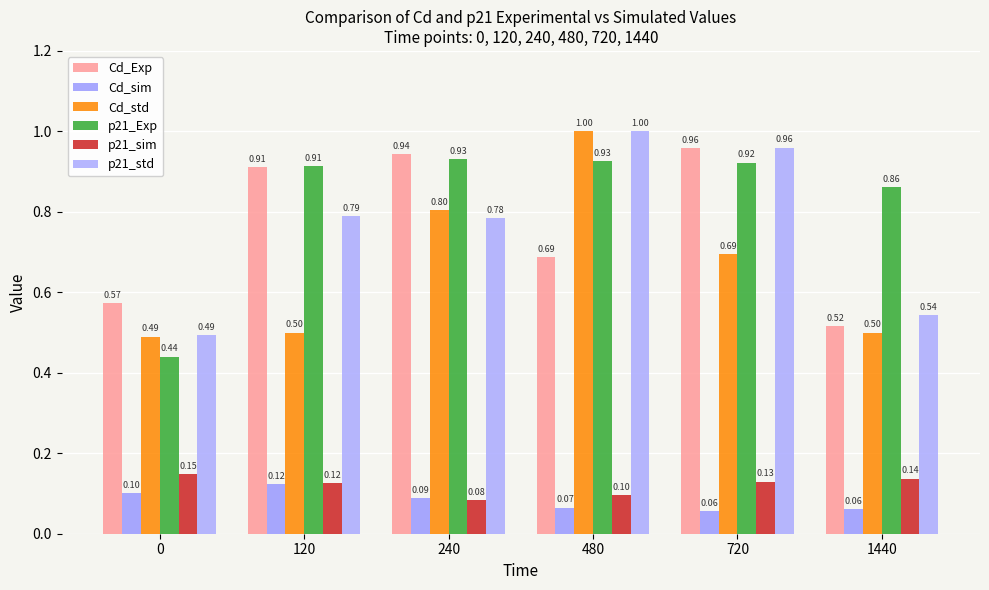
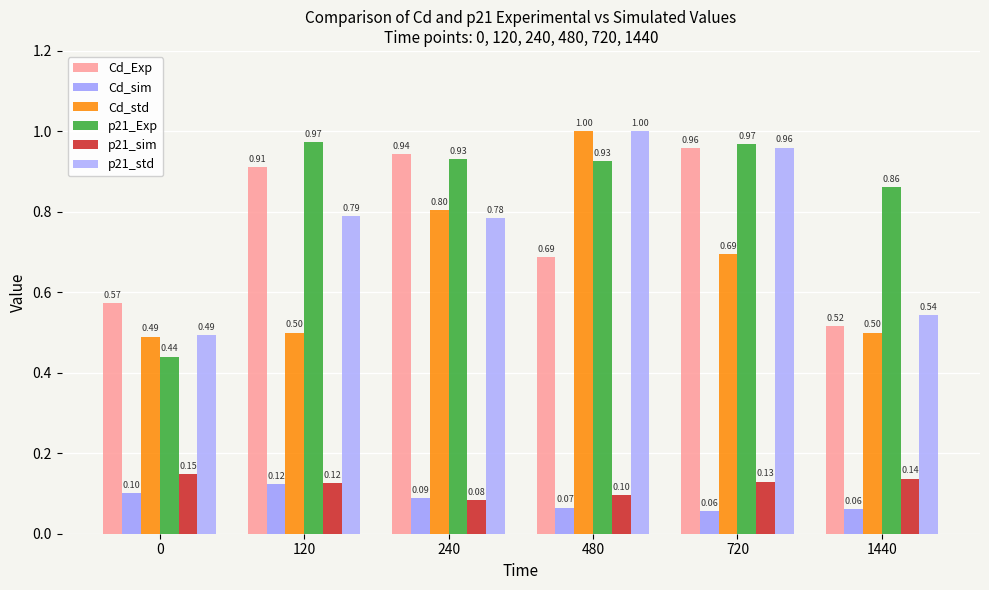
p21_Exp, 120: 0.91 -> 0.97
p21_Exp, 720: 0.92 -> 0.97
